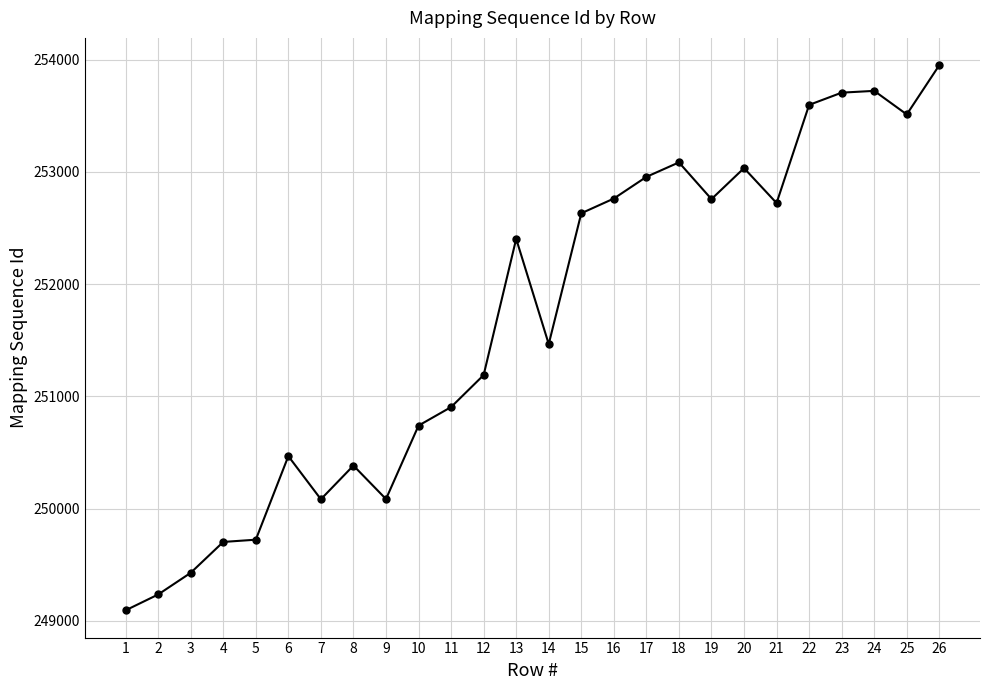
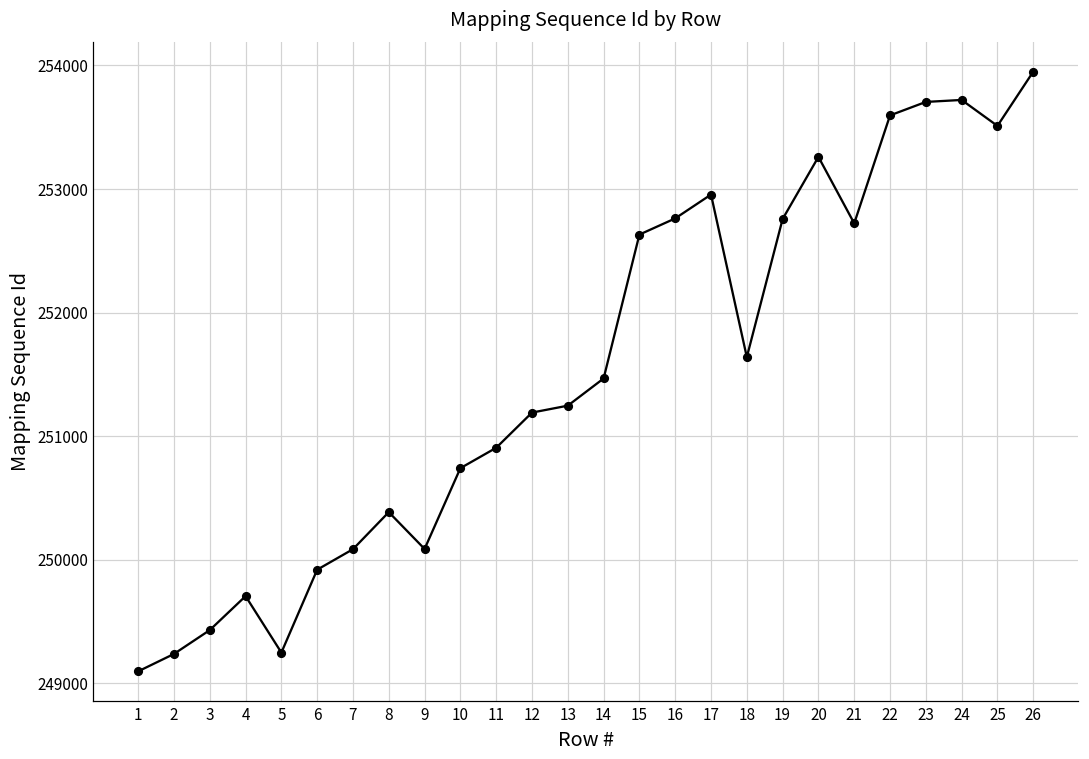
5: 249720 -> 249250
6: 250470 -> 249920
13: 252400 -> 251250
18: 253080 -> 251640
20: 253030 -> 253260
